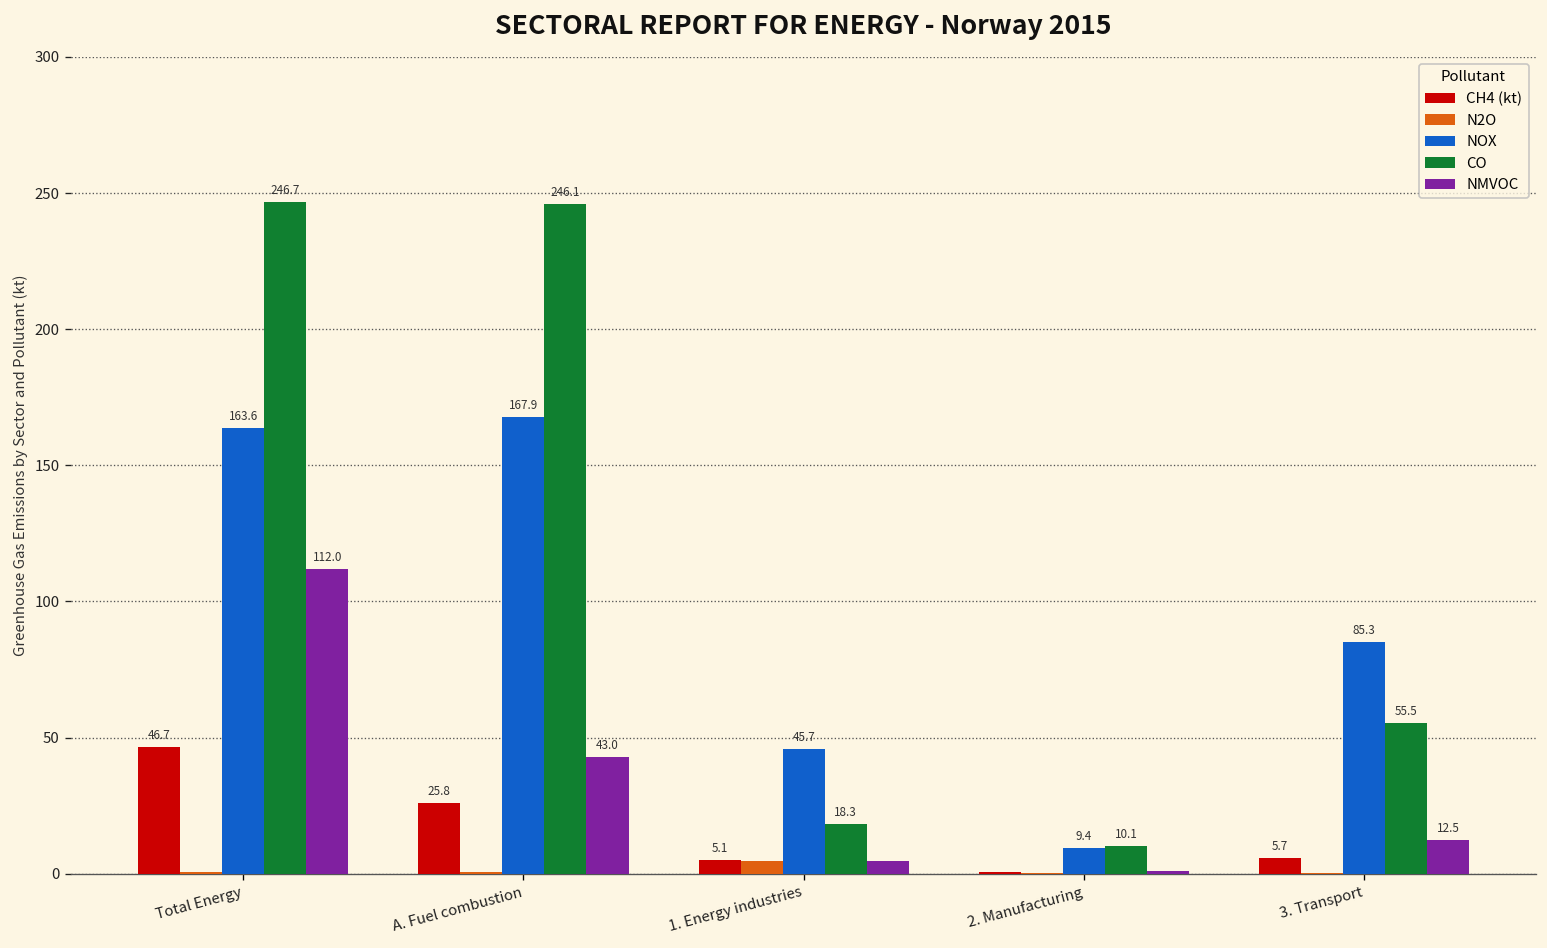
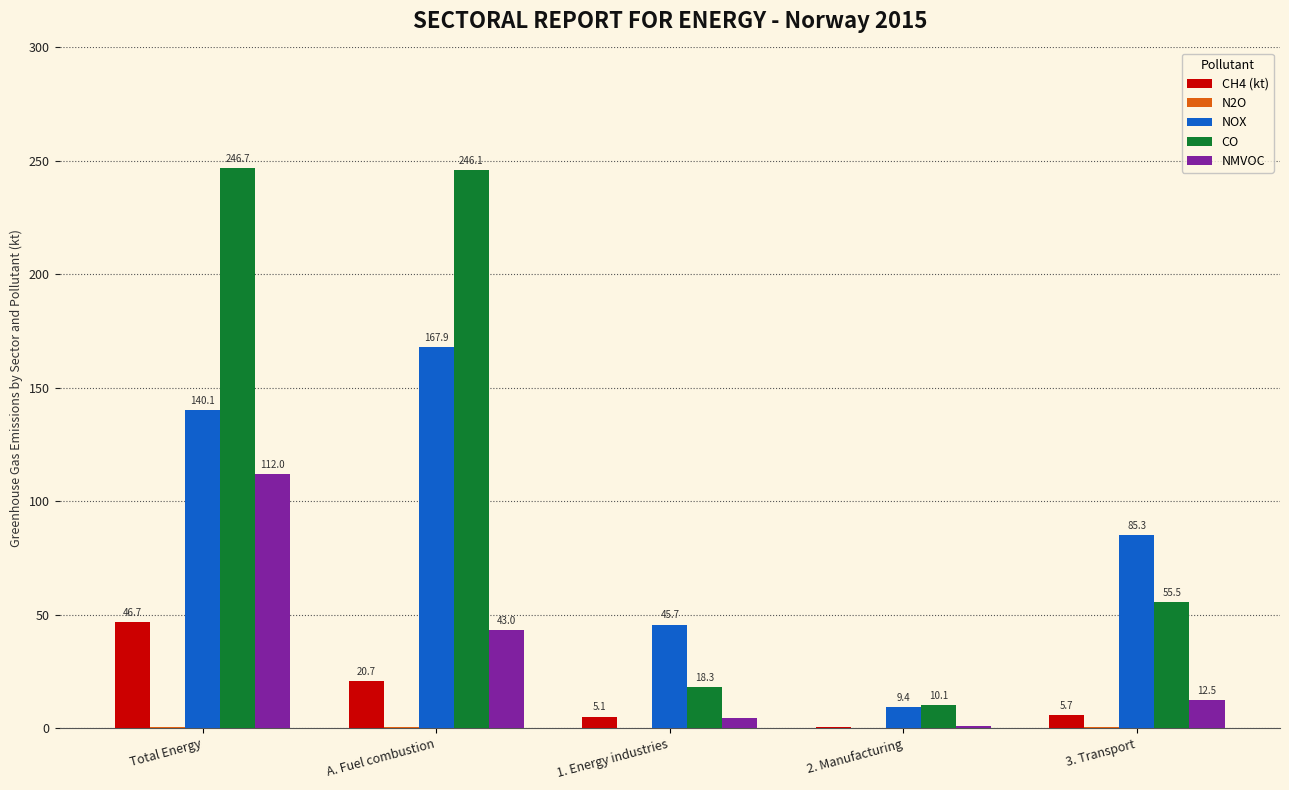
NOX, Total Energy: 163.6 -> 140.1
CH4 (kt), A. Fuel combustion: 25.8 -> 20.7
N2O, 1. Energy industries: 5 -> 0
